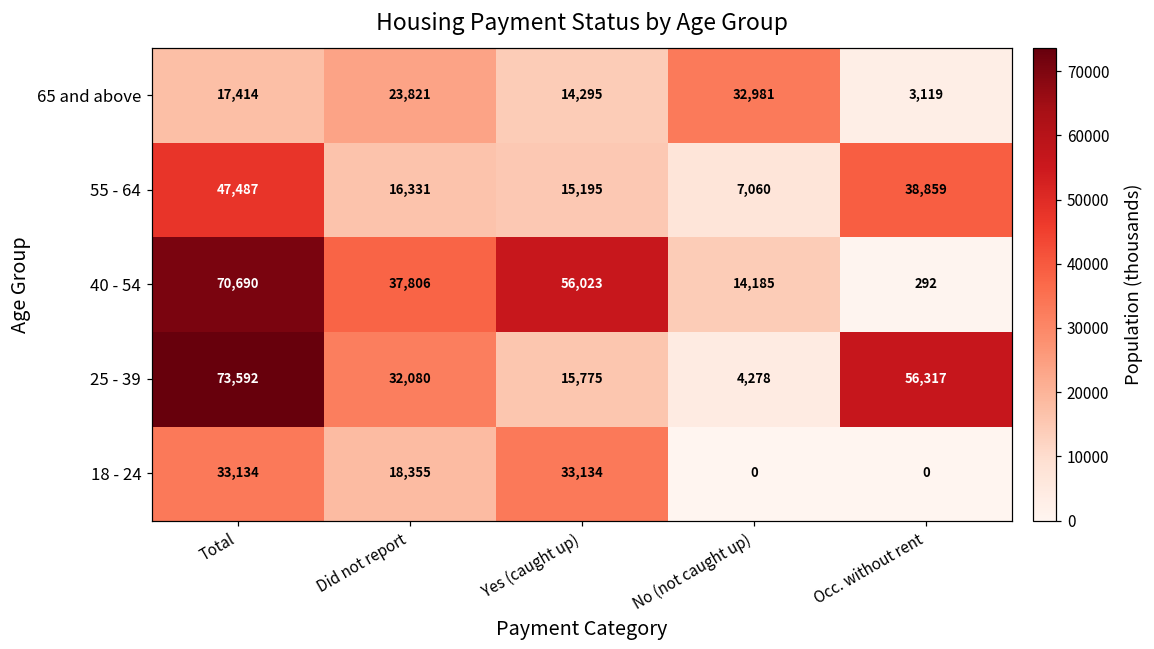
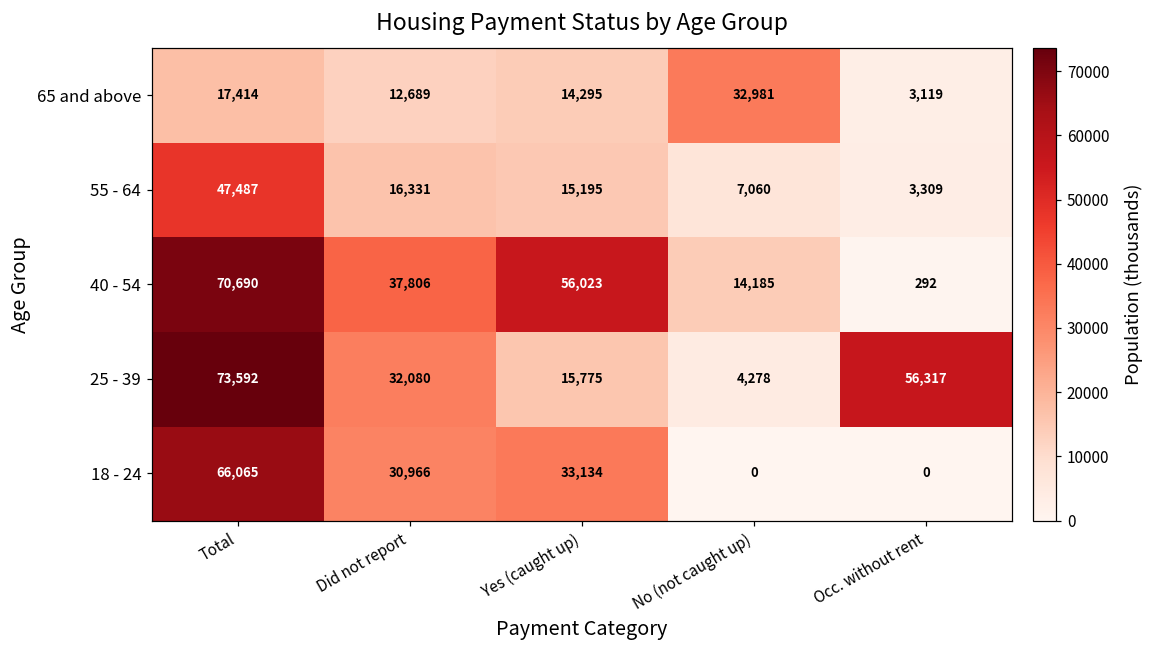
65 and above, Did not report: 23,821 -> 12,689
55 - 64, Occ. without rent: 38,859 -> 3,309
18 - 24, Total: 33,134 -> 66,065
18 - 24, Did not report: 18,355 -> 30,966
